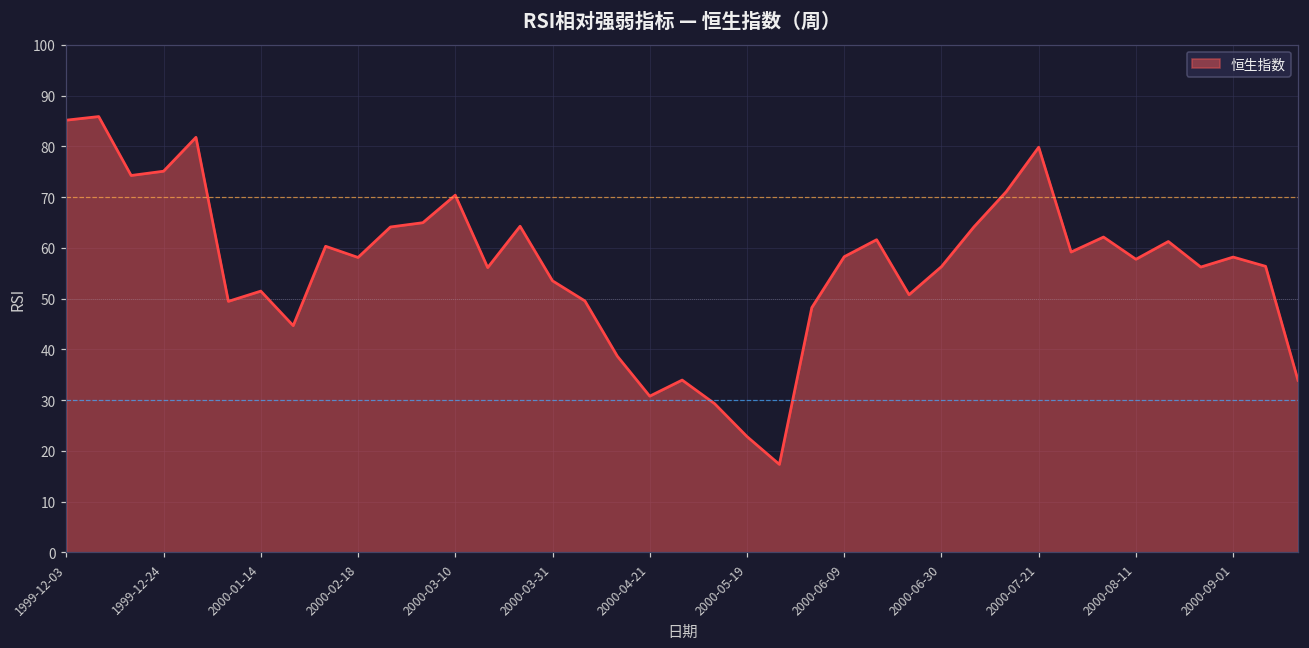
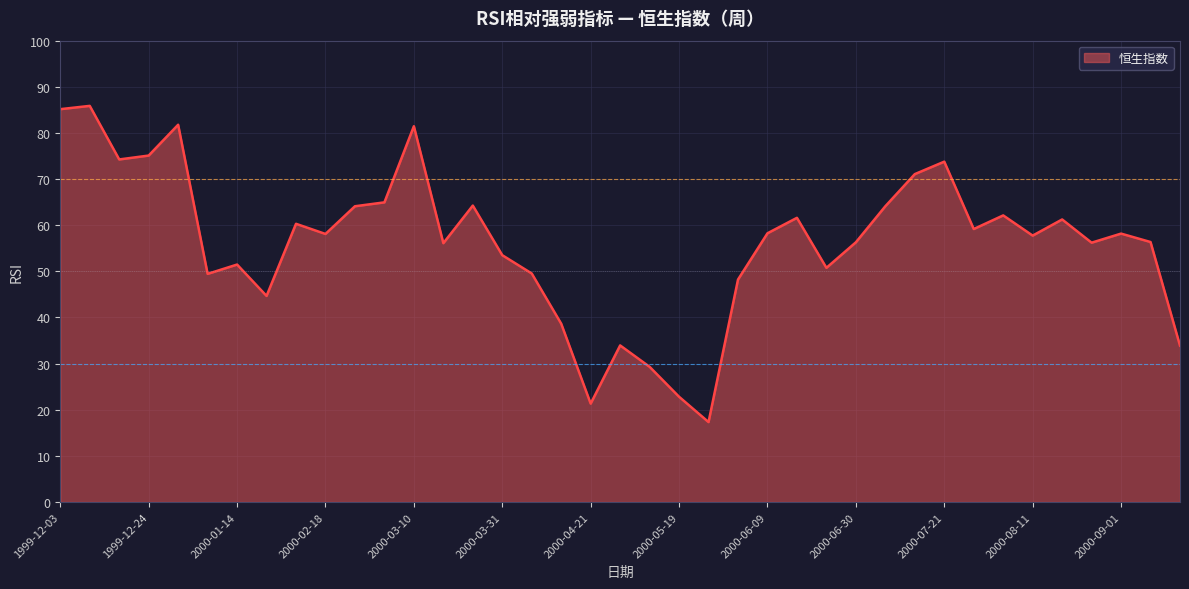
2000-03-10: 70 -> 81
2000-04-21: 31 -> 21
2000-07-21: 80 -> 74
